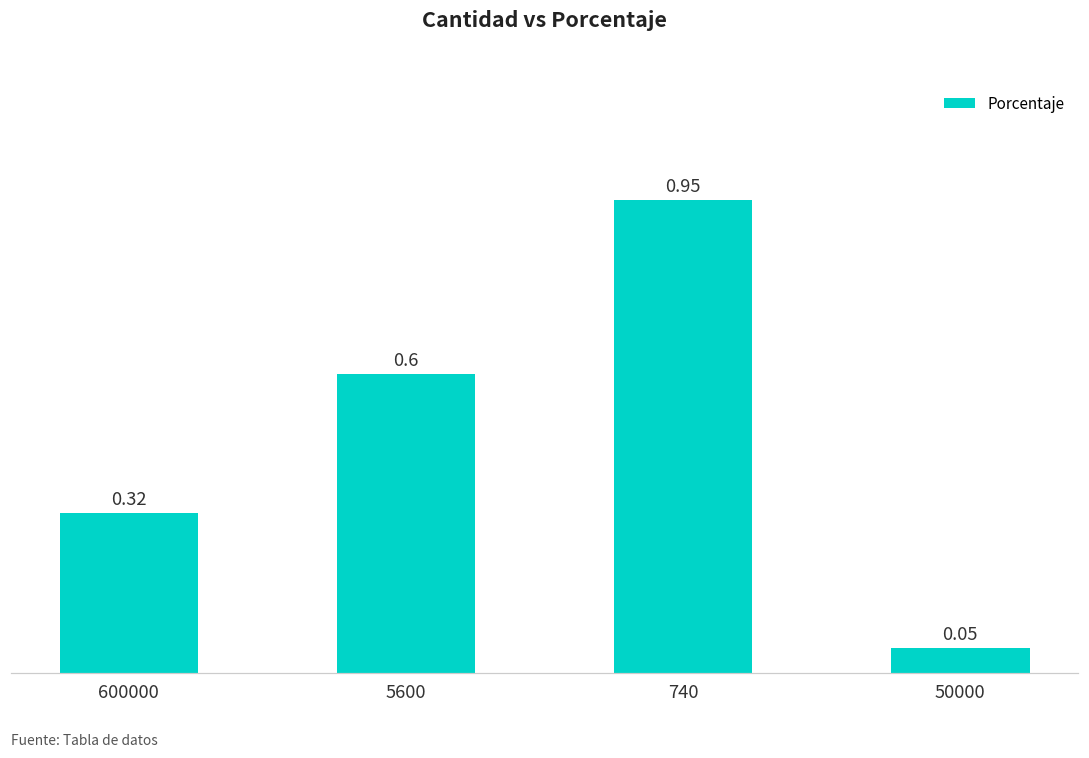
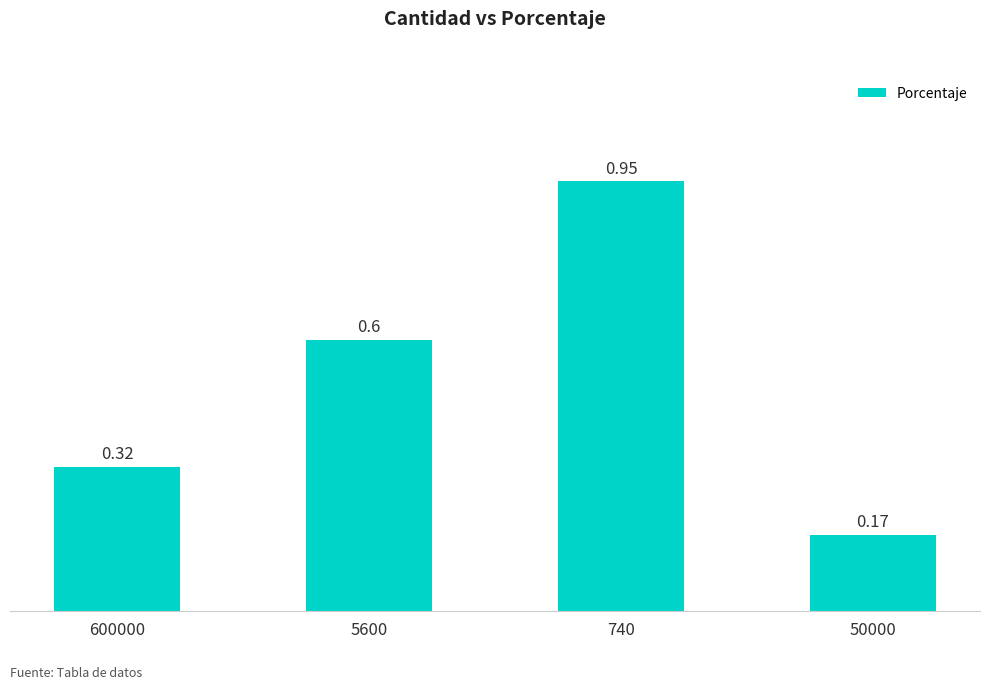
50000: 0.05 -> 0.17
